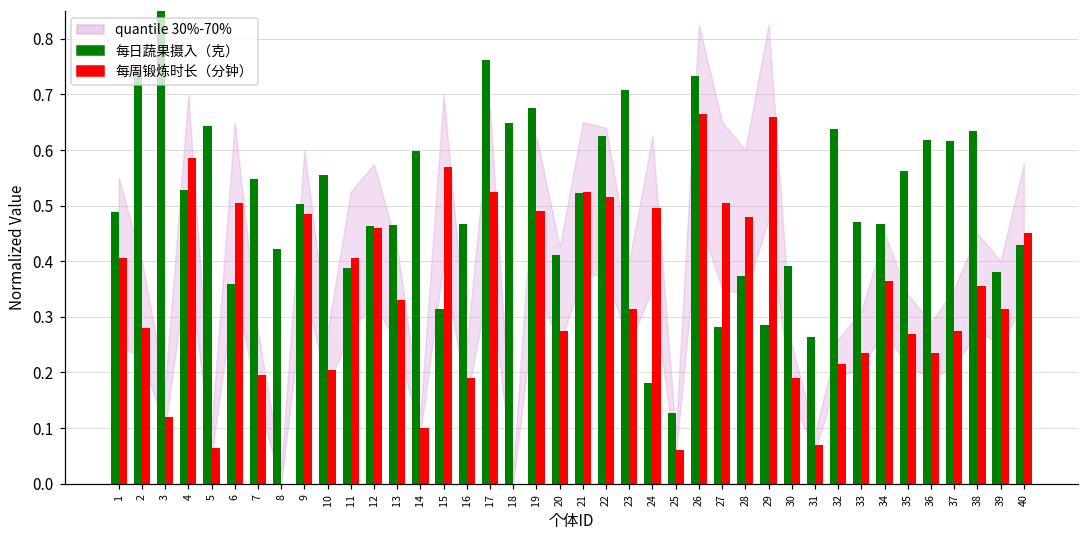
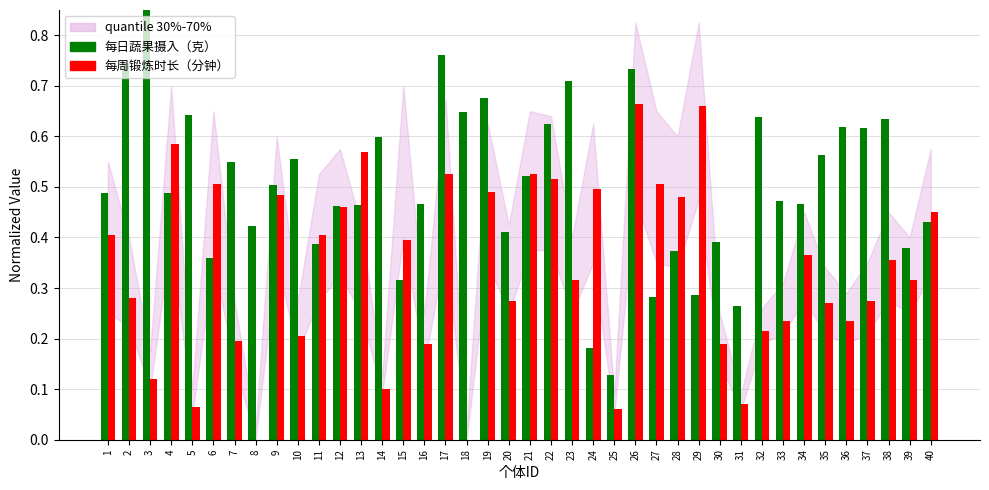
每日蔬果摄入（克）, 4: 0.53 -> 0.49
每周锻炼时长（分钟）, 13: 0.33 -> 0.57
每周锻炼时长（分钟）, 15: 0.57 -> 0.40
